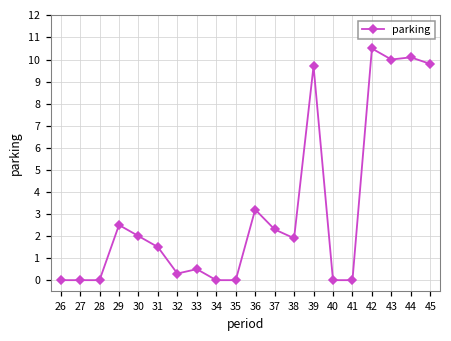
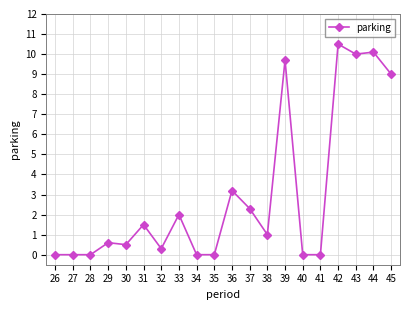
29: 2.5 -> 0.6
30: 2.0 -> 0.5
33: 0.5 -> 2.0
38: 1.9 -> 1.0
45: 9.8 -> 9.0
